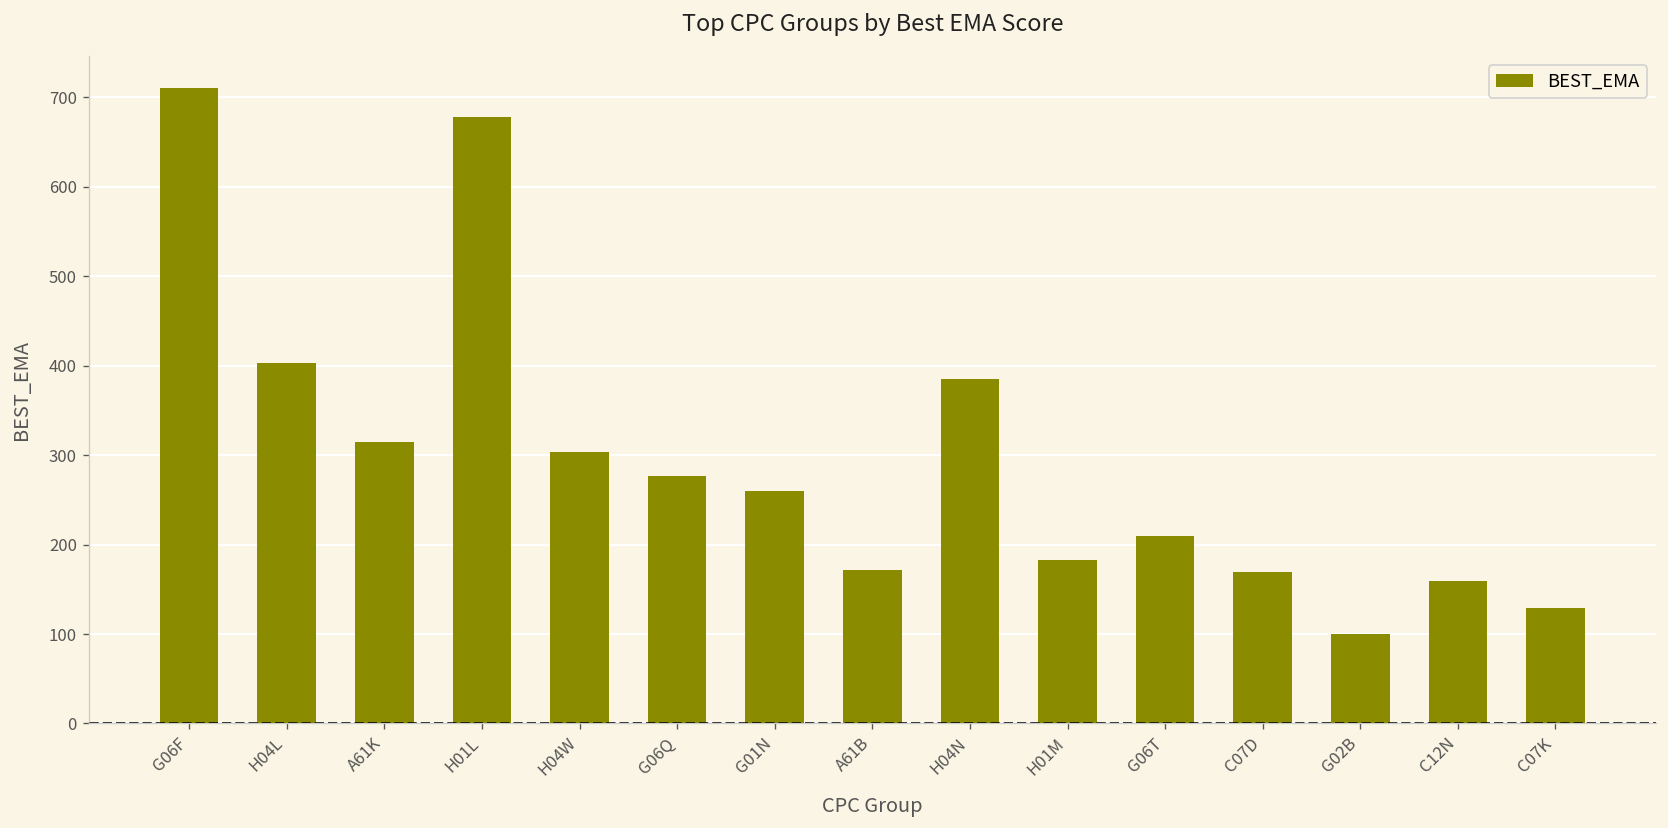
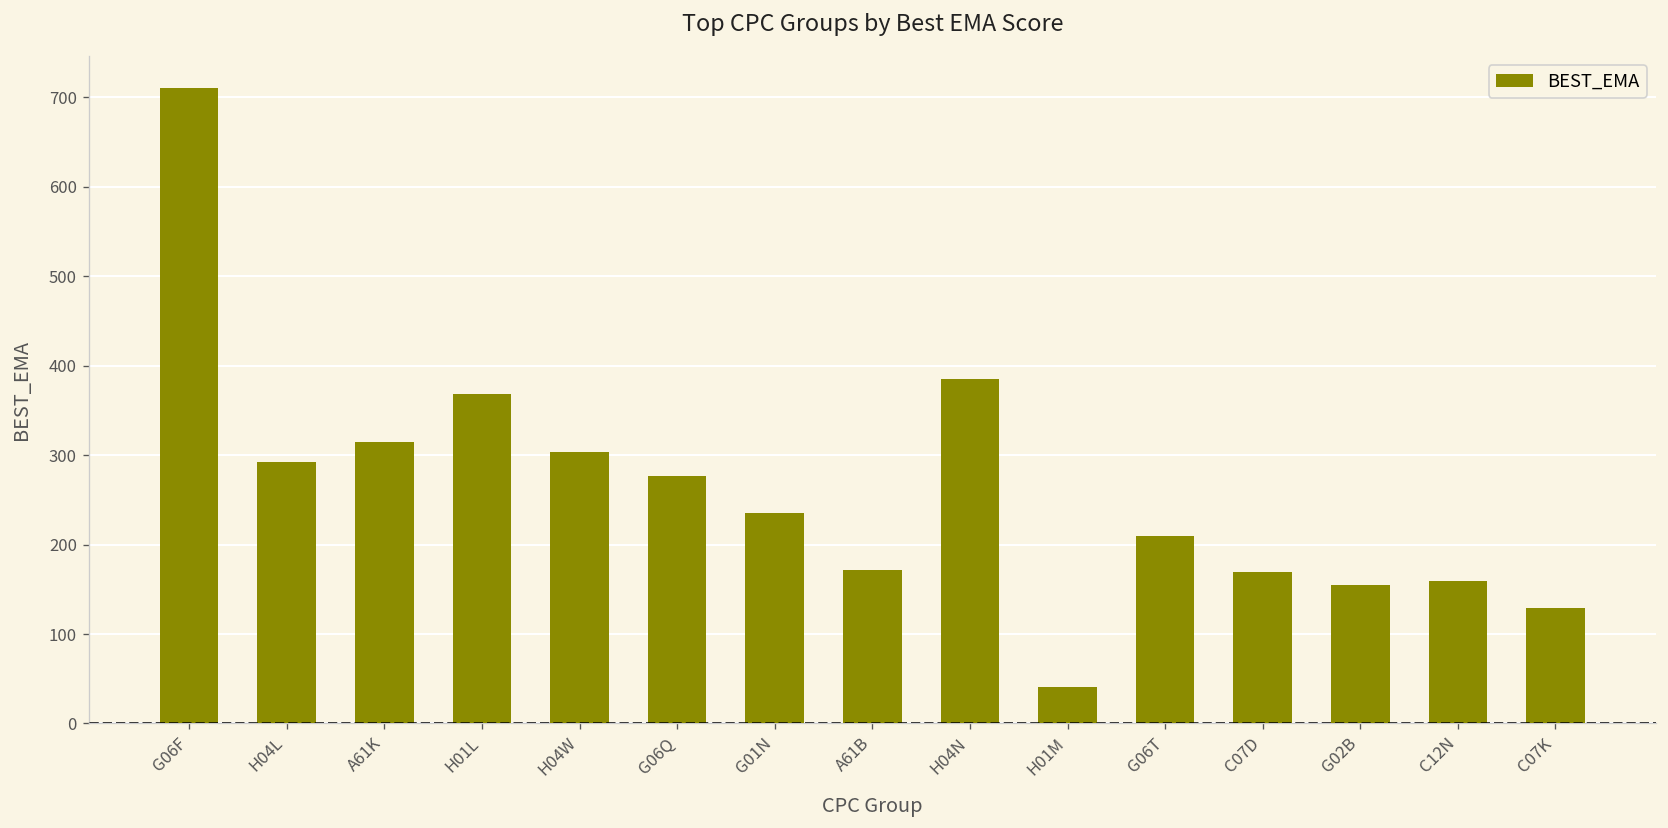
H04L: 400 -> 290
H01L: 680 -> 370
G01N: 260 -> 240
H01M: 180 -> 40
G02B: 100 -> 150
